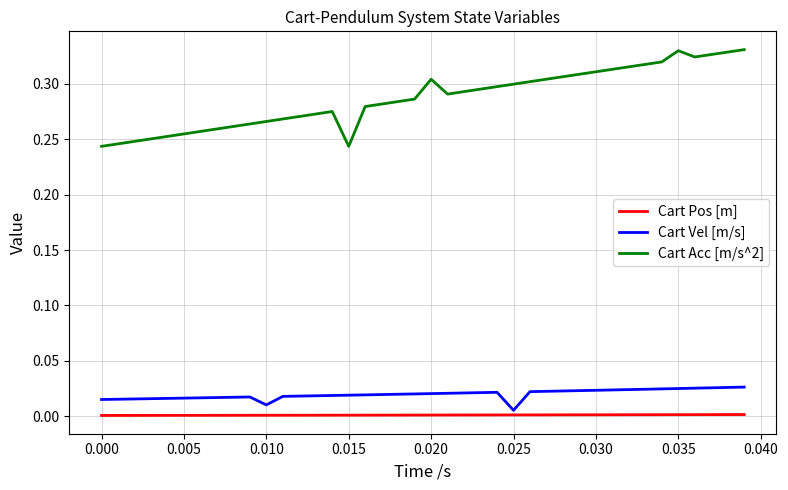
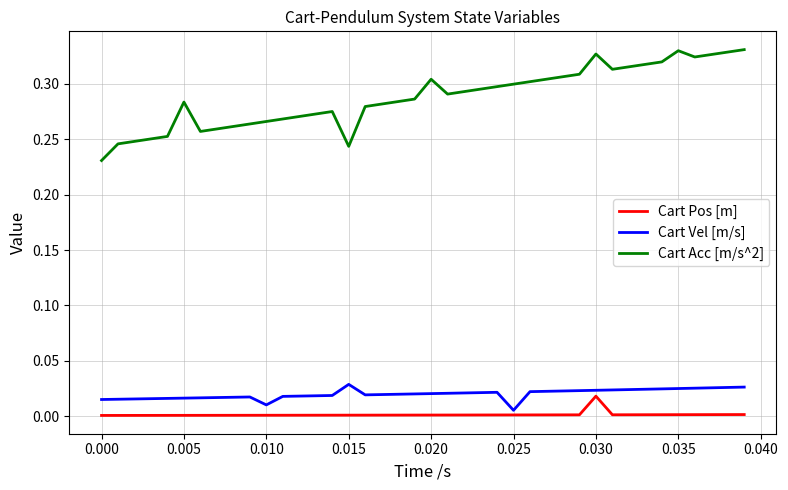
Cart Acc [m/s^2], 0.000: 0.244 -> 0.231
Cart Acc [m/s^2], 0.005: 0.255 -> 0.284
Cart Vel [m/s], 0.015: 0.019 -> 0.029
Cart Pos [m], 0.030: 0.001 -> 0.018
Cart Acc [m/s^2], 0.030: 0.311 -> 0.327
